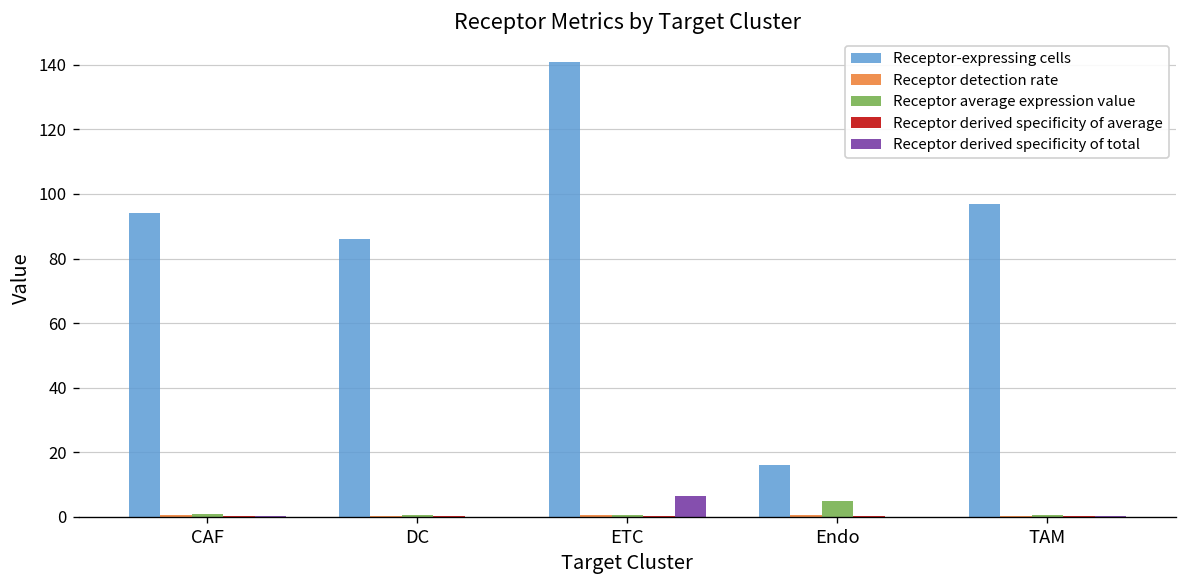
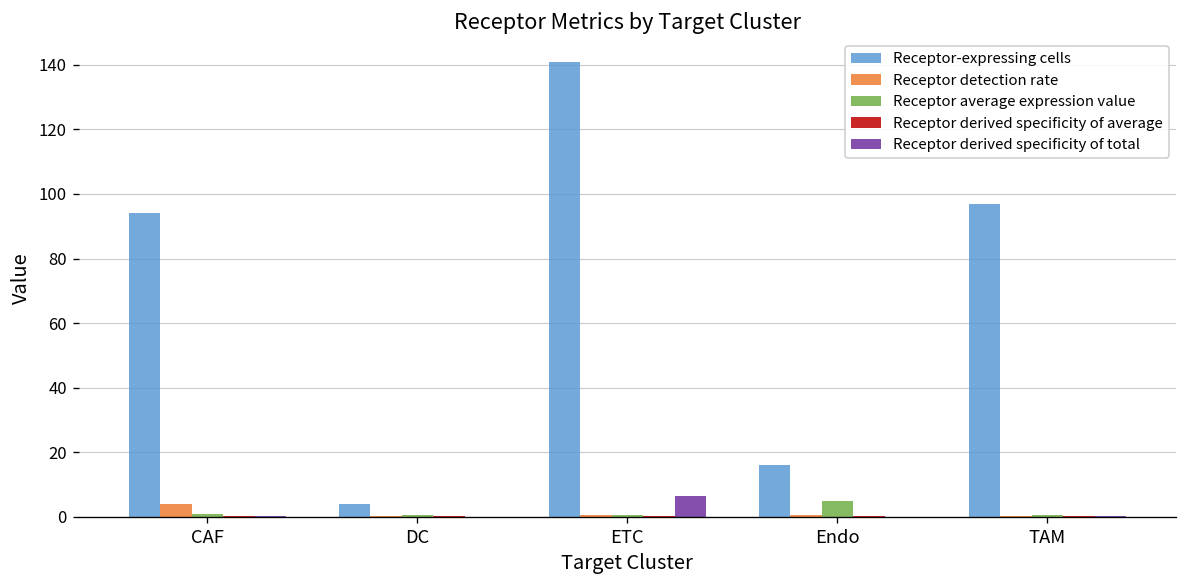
Receptor detection rate, CAF: 0 -> 4
Receptor-expressing cells, DC: 86 -> 4
